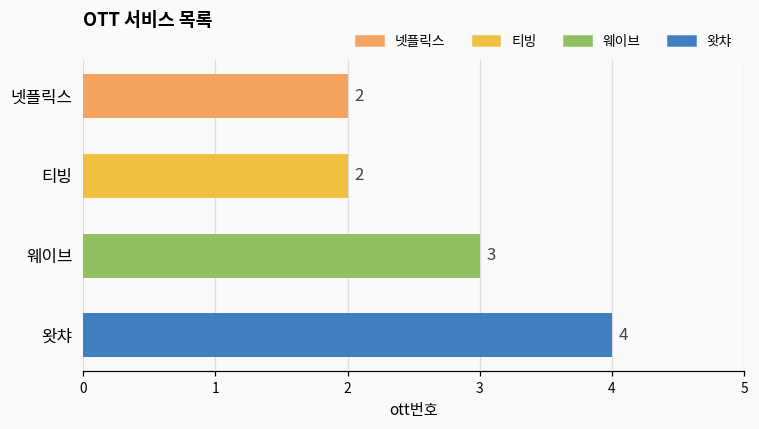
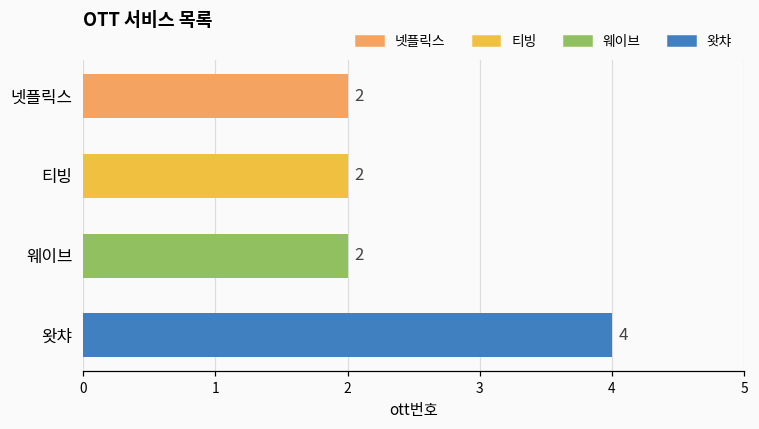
웨이브: 3 -> 2
